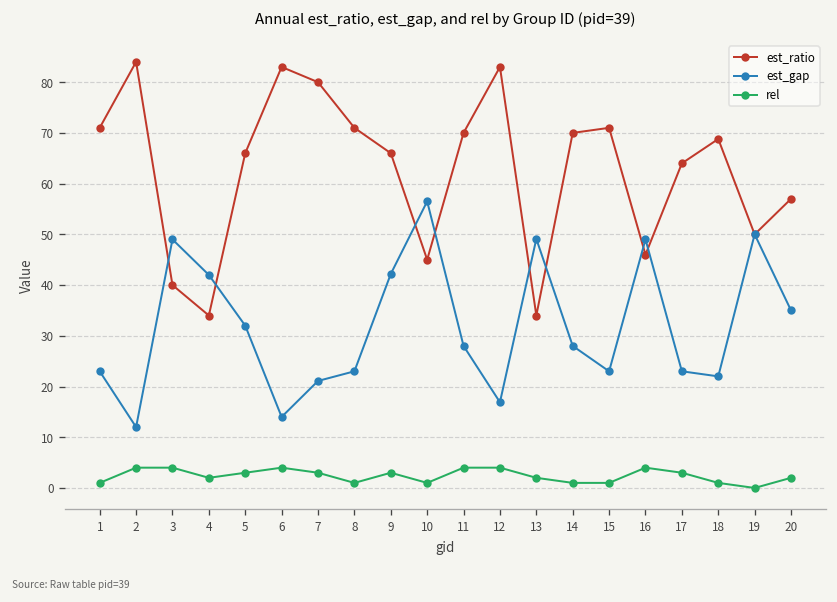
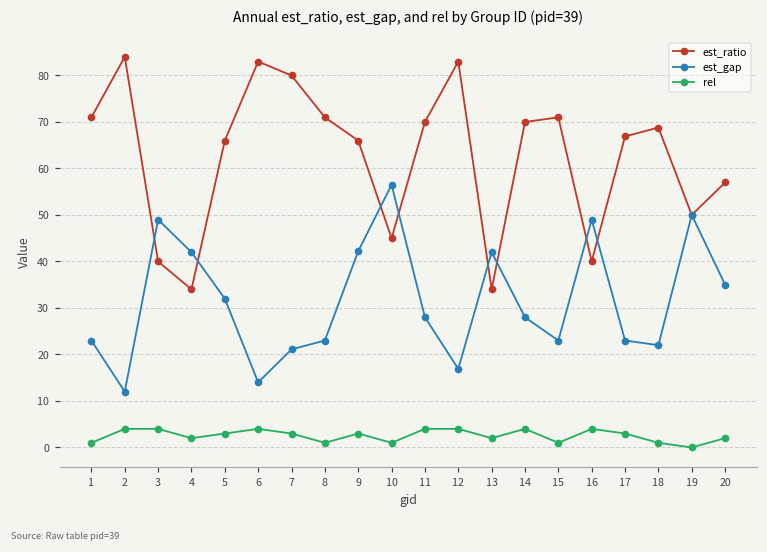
est_gap, 13: 49 -> 42
rel, 14: 1 -> 4
est_ratio, 16: 46 -> 40
est_ratio, 17: 64 -> 67
